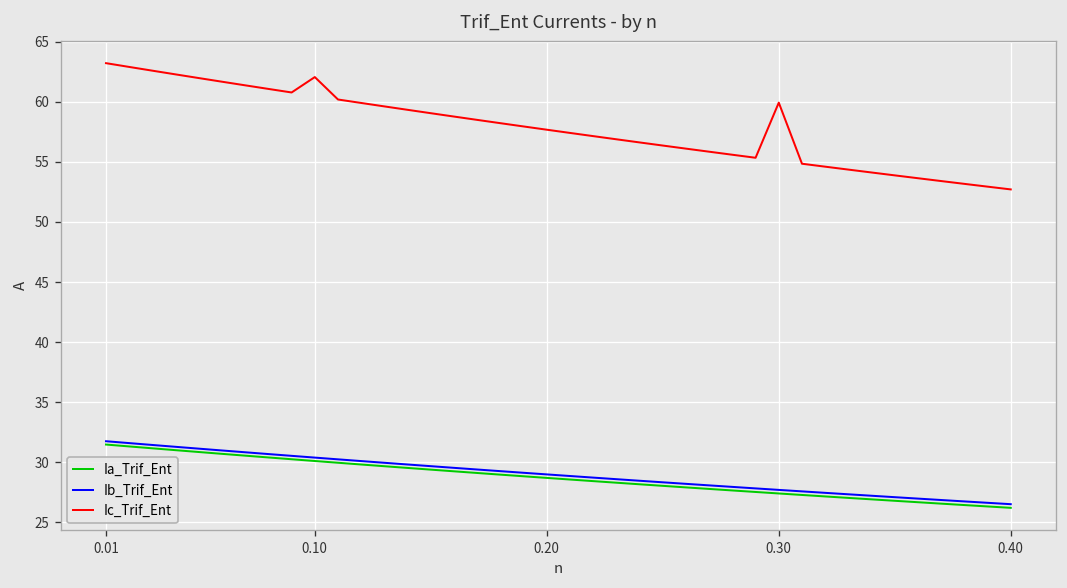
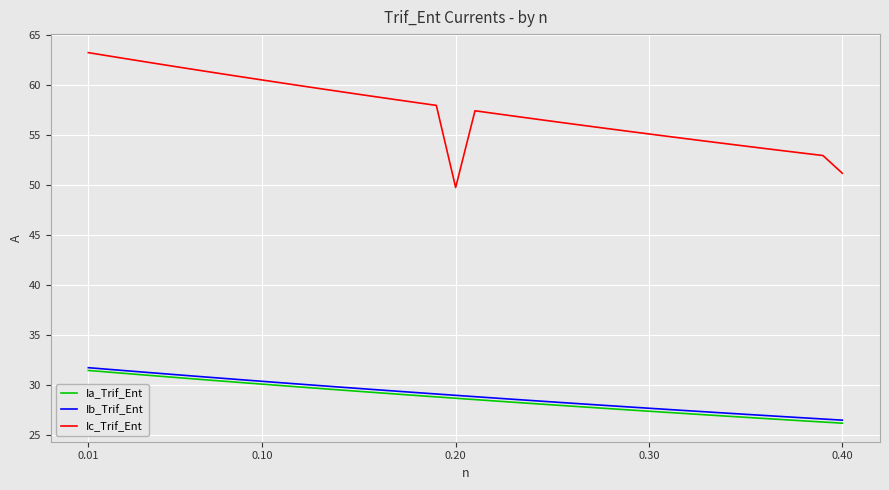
Ic_Trif_Ent, 0.10: 62.1 -> 60.5
Ic_Trif_Ent, 0.20: 57.7 -> 49.7
Ic_Trif_Ent, 0.30: 59.9 -> 55.1
Ic_Trif_Ent, 0.40: 52.7 -> 51.2
